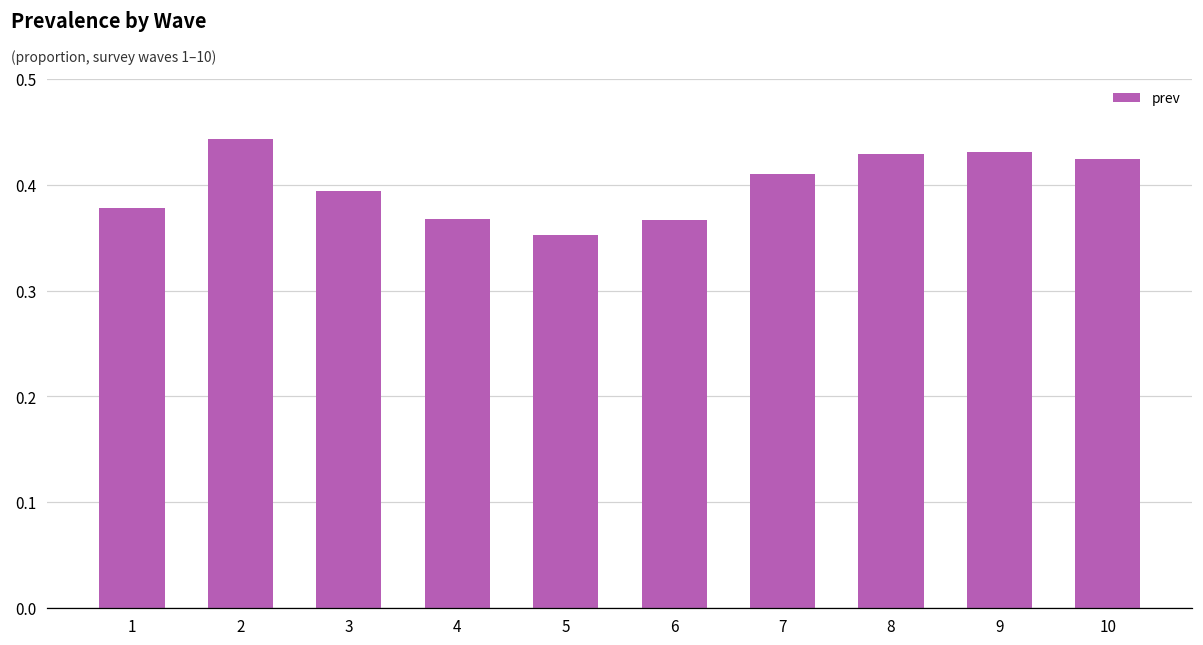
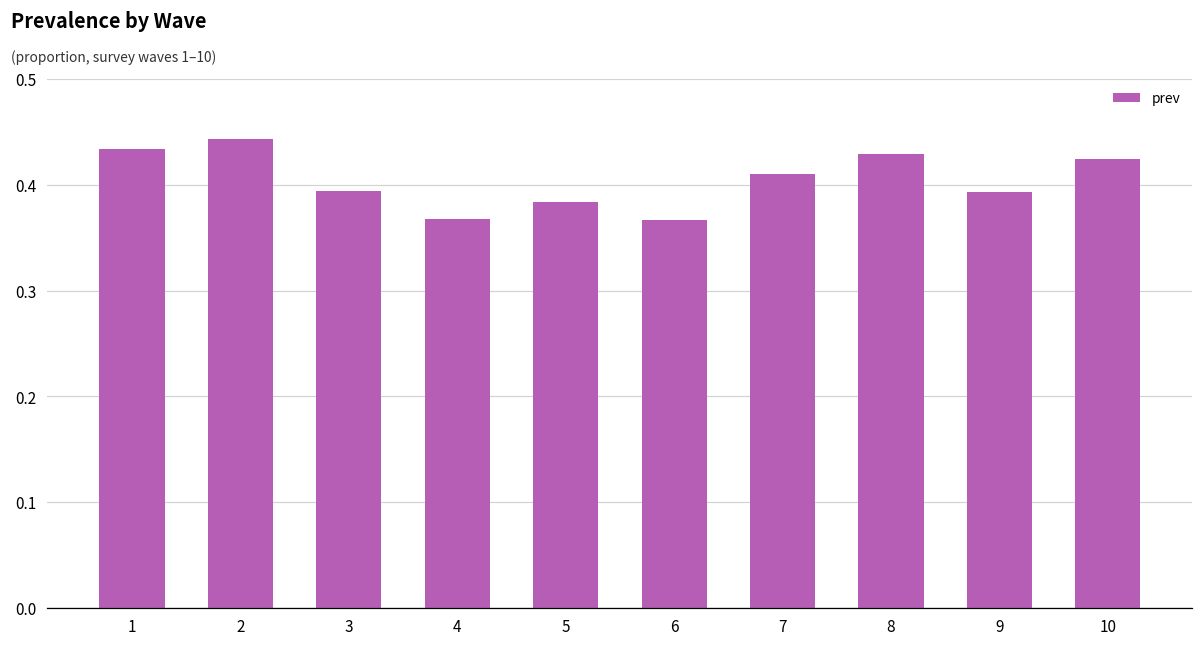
1: 0.38 -> 0.43
5: 0.35 -> 0.38
9: 0.43 -> 0.39
